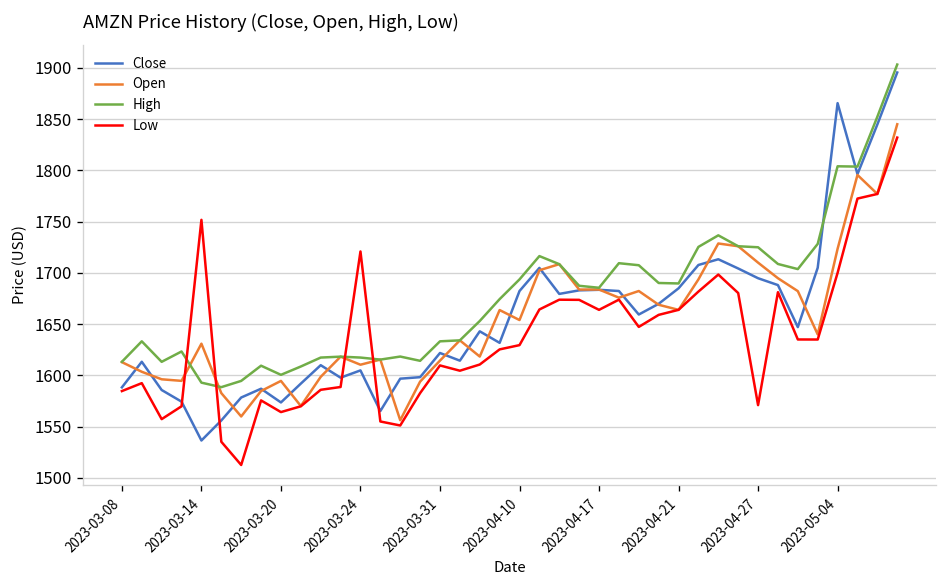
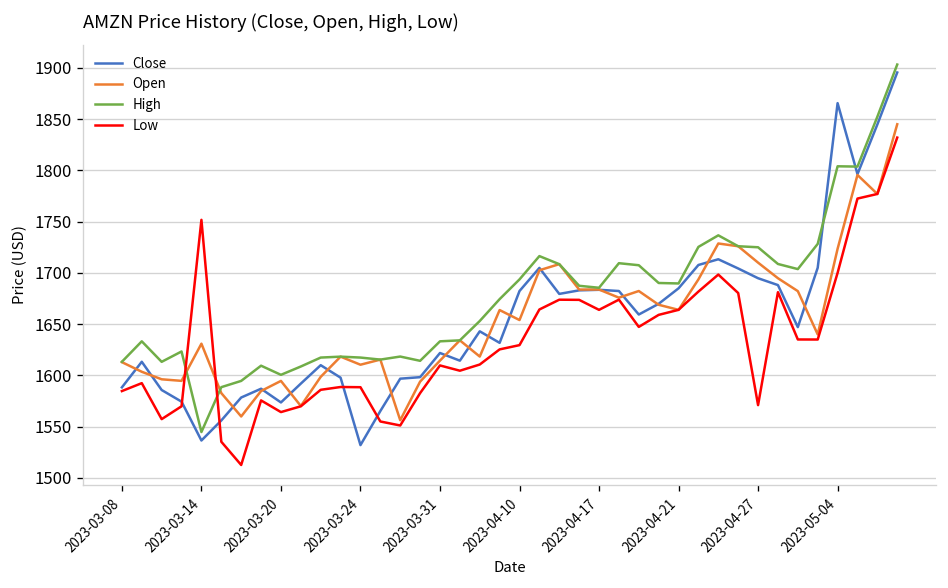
High, 2023-03-14: 1590 -> 1540
Close, 2023-03-24: 1600 -> 1530
Low, 2023-03-24: 1720 -> 1590
